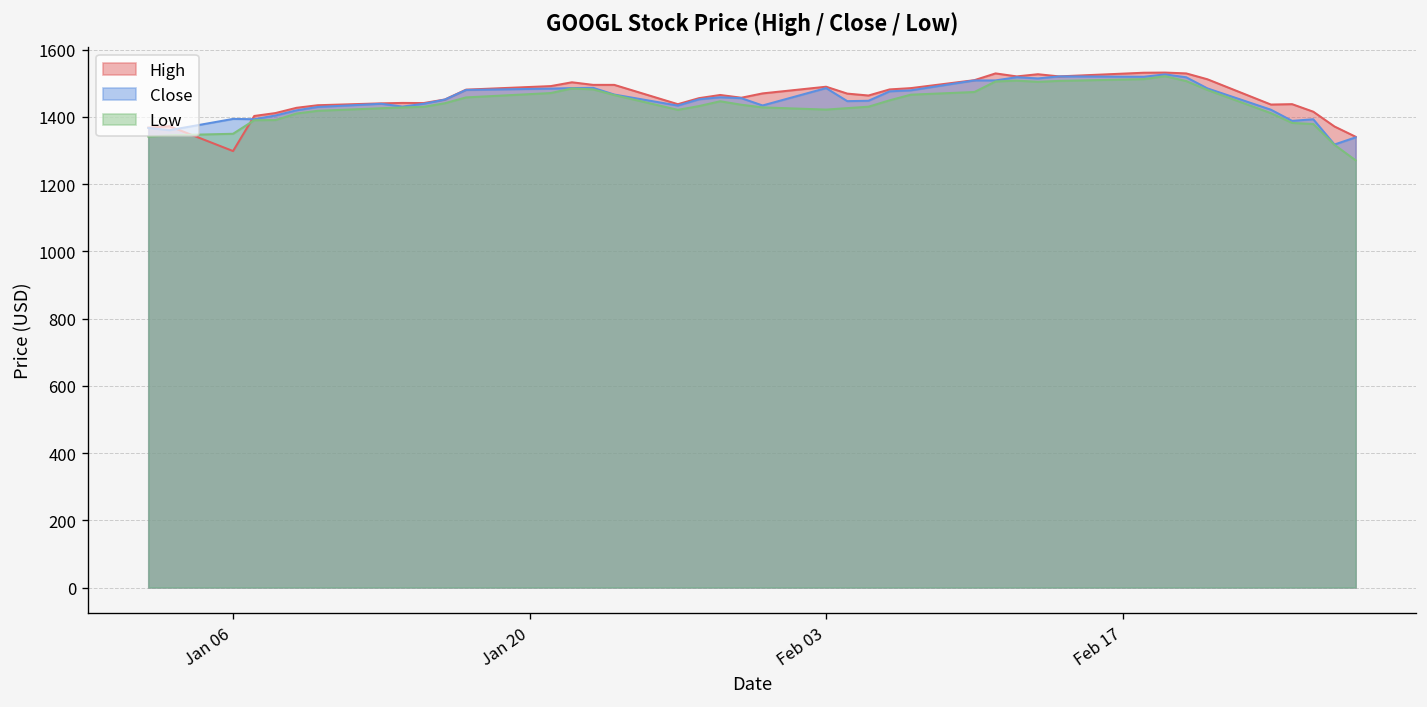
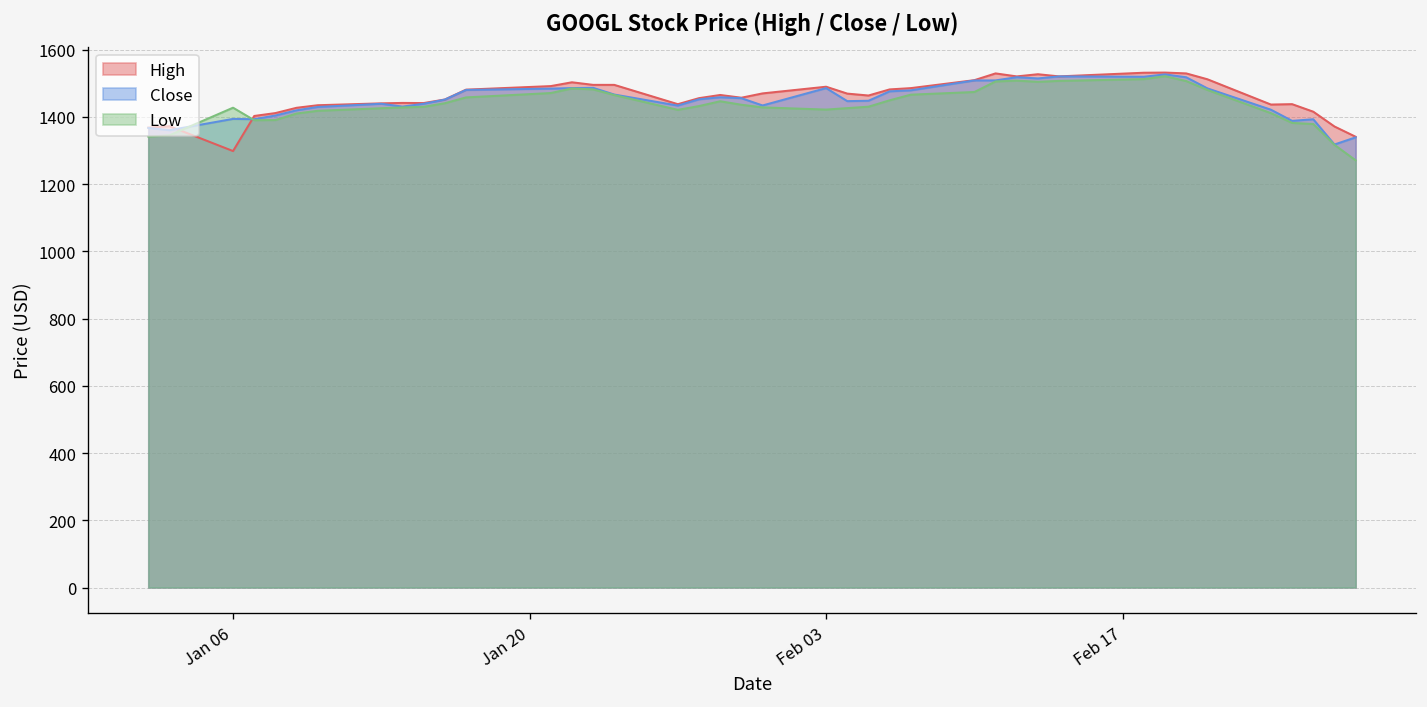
Low, Jan 06: 1350 -> 1430
